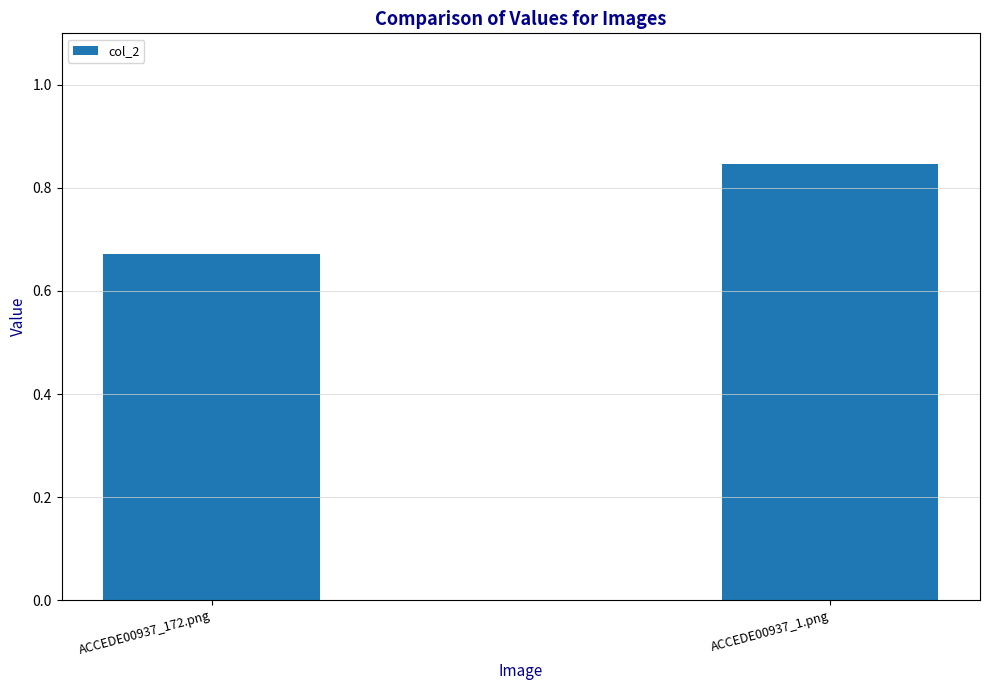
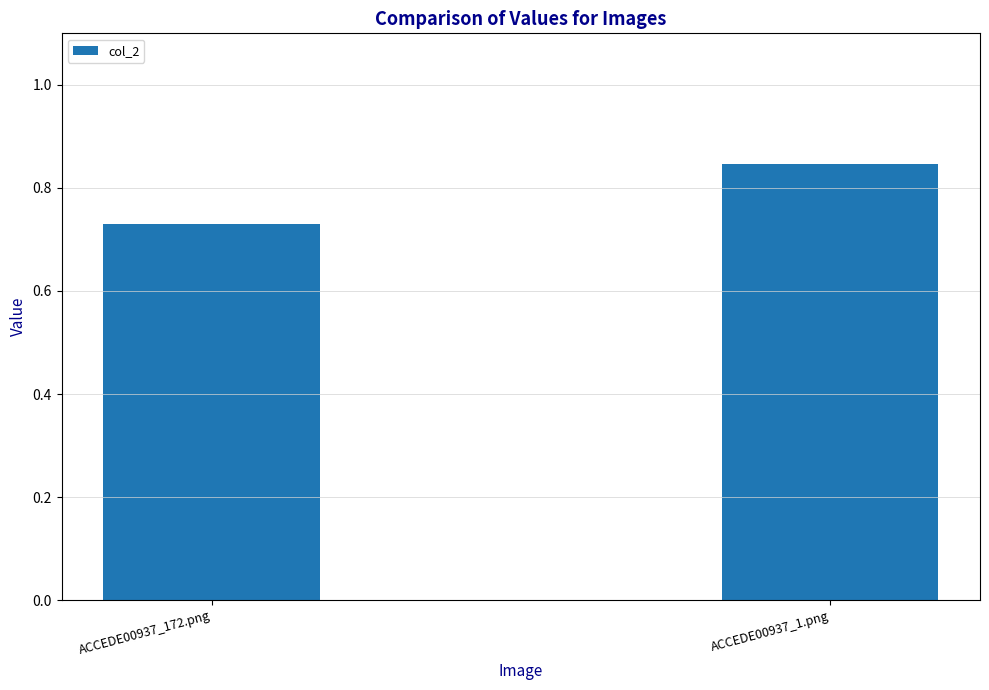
ACCEDE00937_172.png: 0.67 -> 0.73
